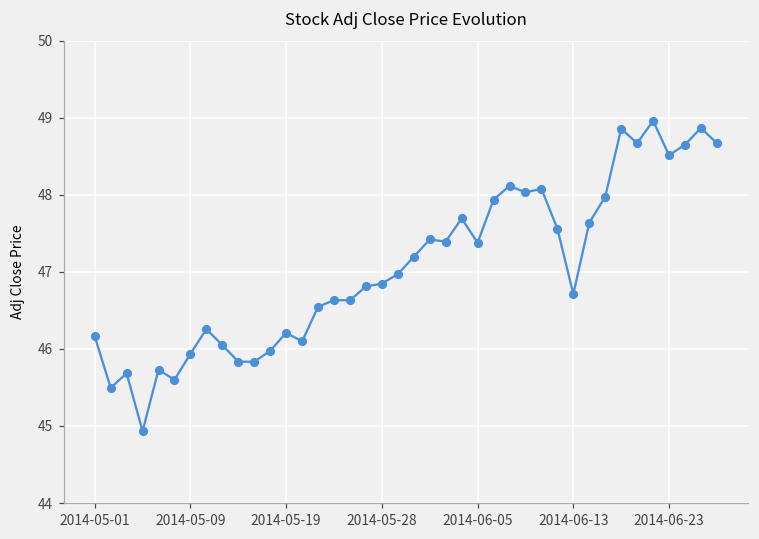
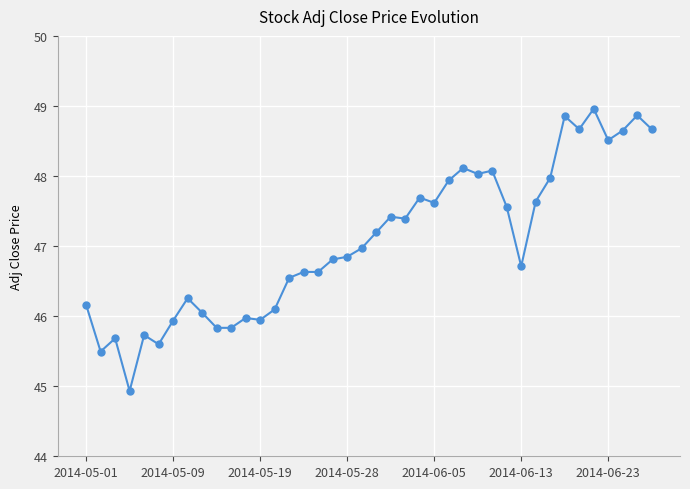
2014-05-19: 46.2 -> 45.9
2014-06-05: 47.4 -> 47.6
